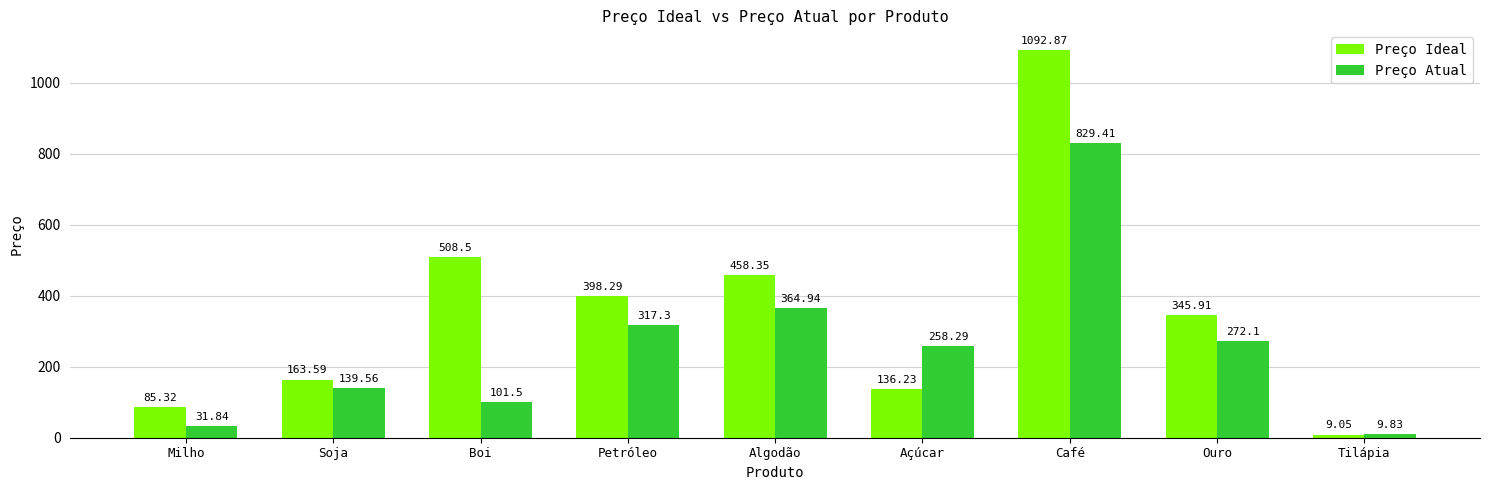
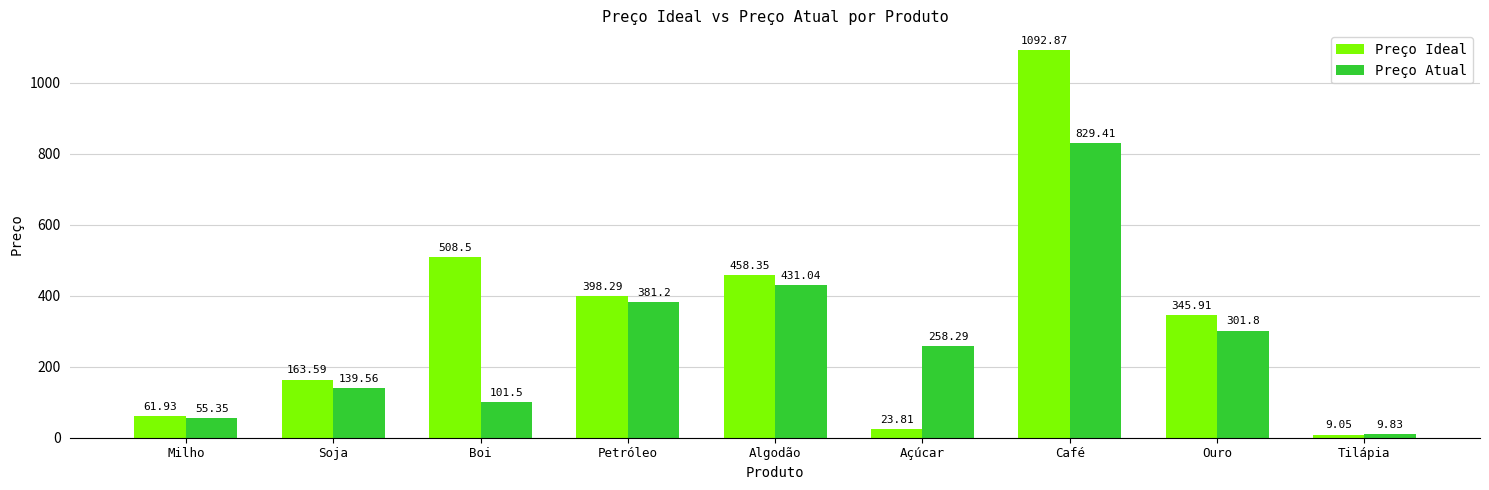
Preço Ideal, Milho: 85.32 -> 61.93
Preço Atual, Milho: 31.84 -> 55.35
Preço Atual, Petróleo: 317.3 -> 381.2
Preço Atual, Algodão: 364.94 -> 431.04
Preço Ideal, Açúcar: 136.23 -> 23.81
Preço Atual, Ouro: 272.1 -> 301.8
